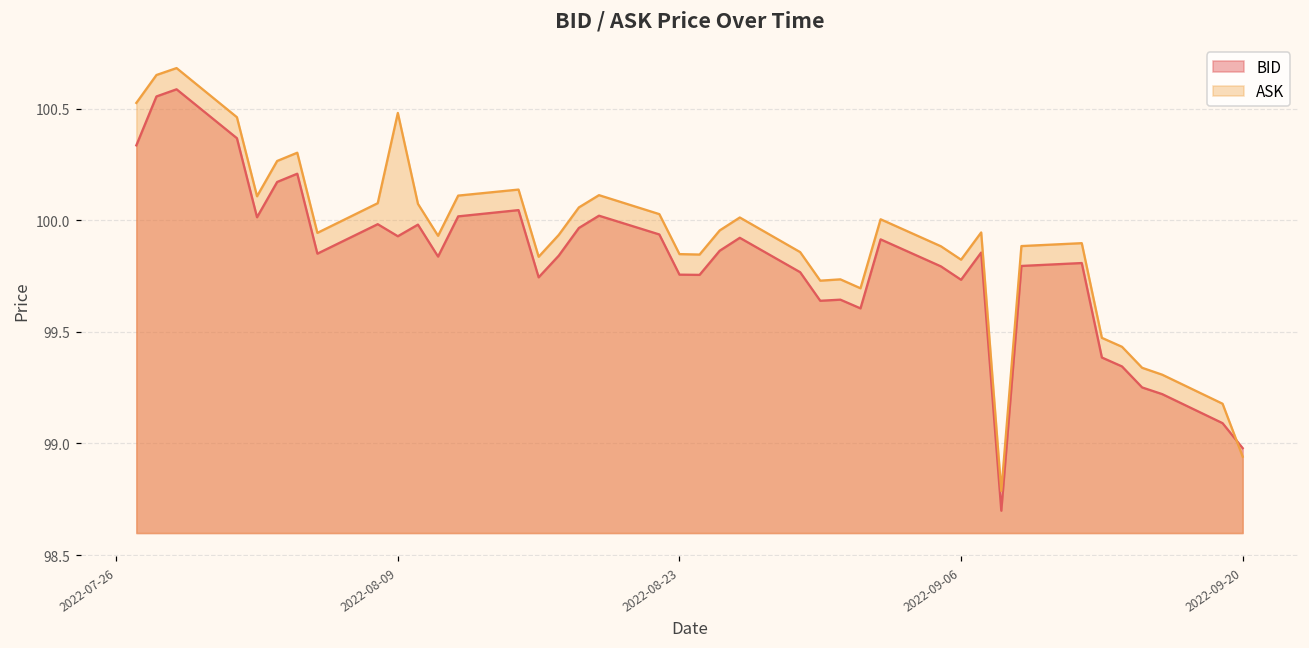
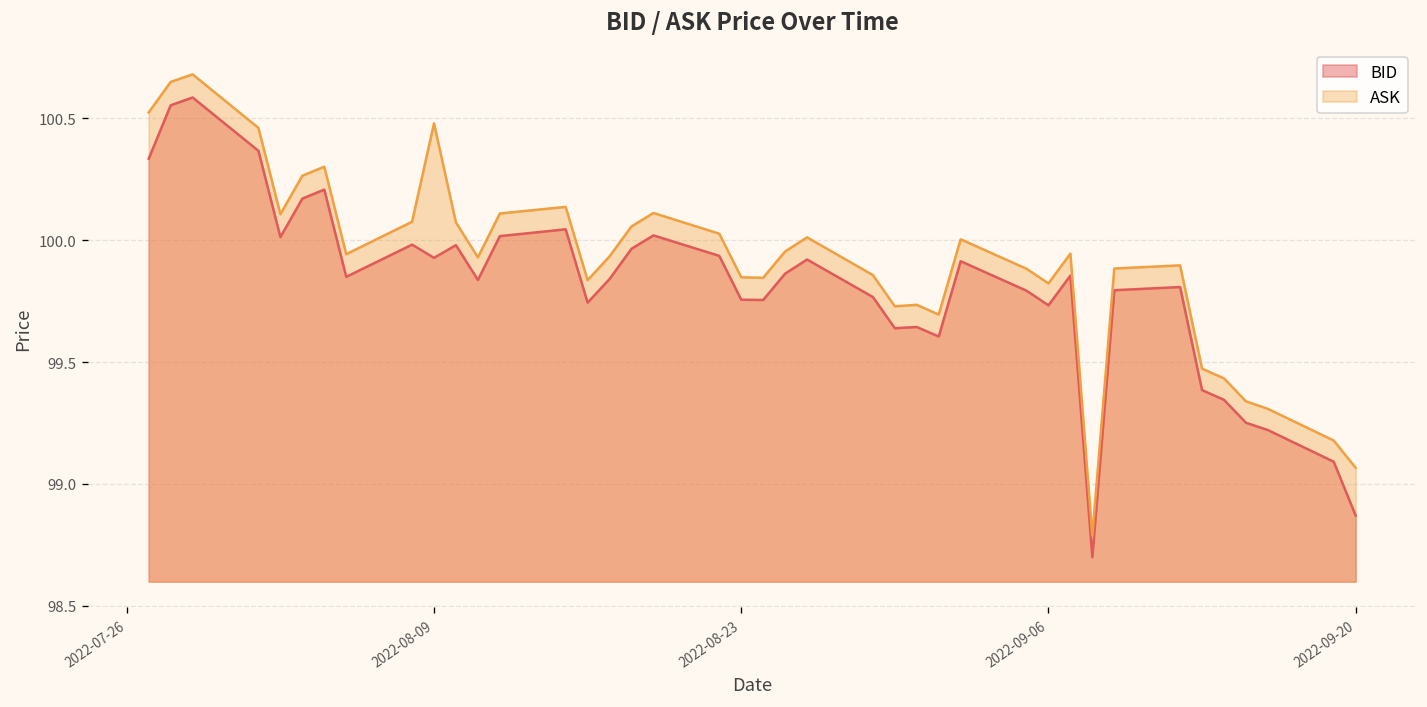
BID, 2022-09-20: 98.98 -> 98.87
ASK, 2022-09-20: 98.94 -> 99.07
